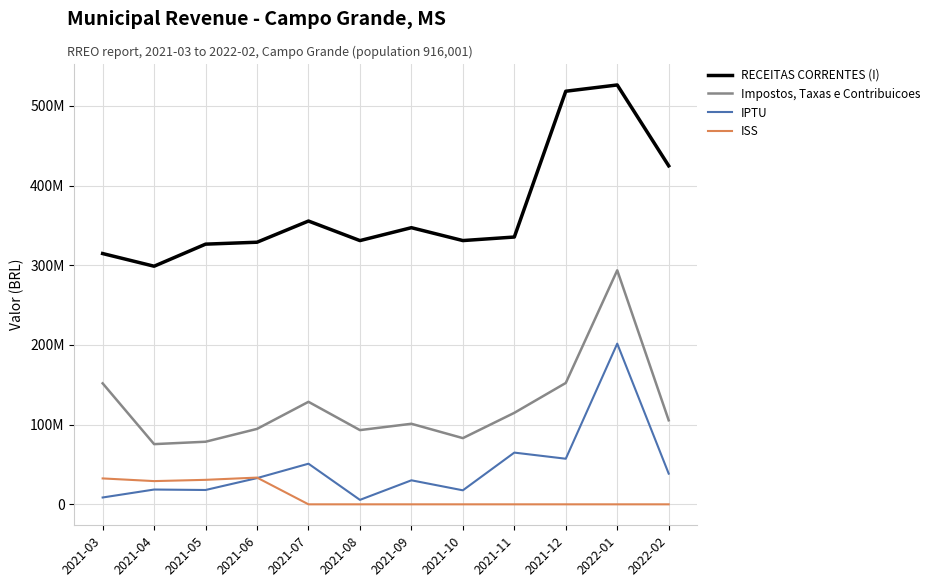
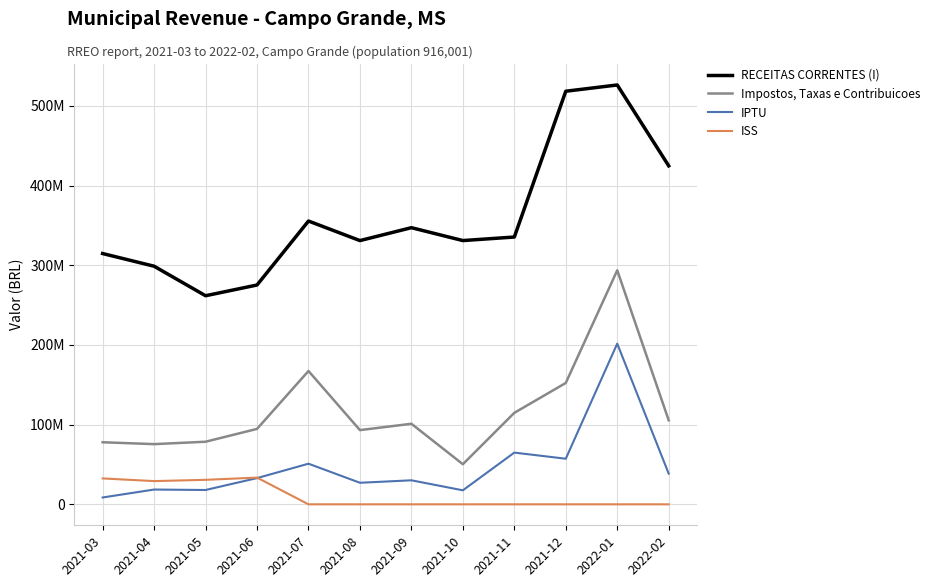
Impostos, Taxas e Contribuicoes, 2021-03: 150000000 -> 80000000
RECEITAS CORRENTES (I), 2021-05: 330000000 -> 260000000
RECEITAS CORRENTES (I), 2021-06: 330000000 -> 280000000
Impostos, Taxas e Contribuicoes, 2021-07: 130000000 -> 170000000
IPTU, 2021-08: 10000000 -> 30000000
Impostos, Taxas e Contribuicoes, 2021-10: 80000000 -> 50000000
